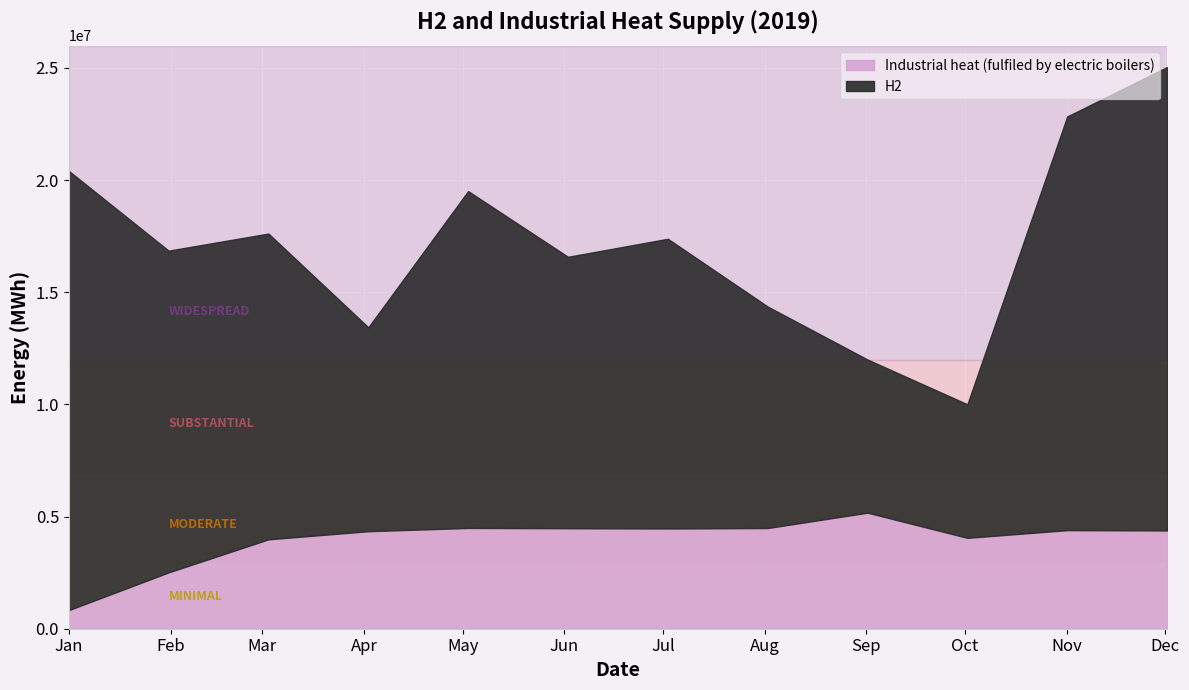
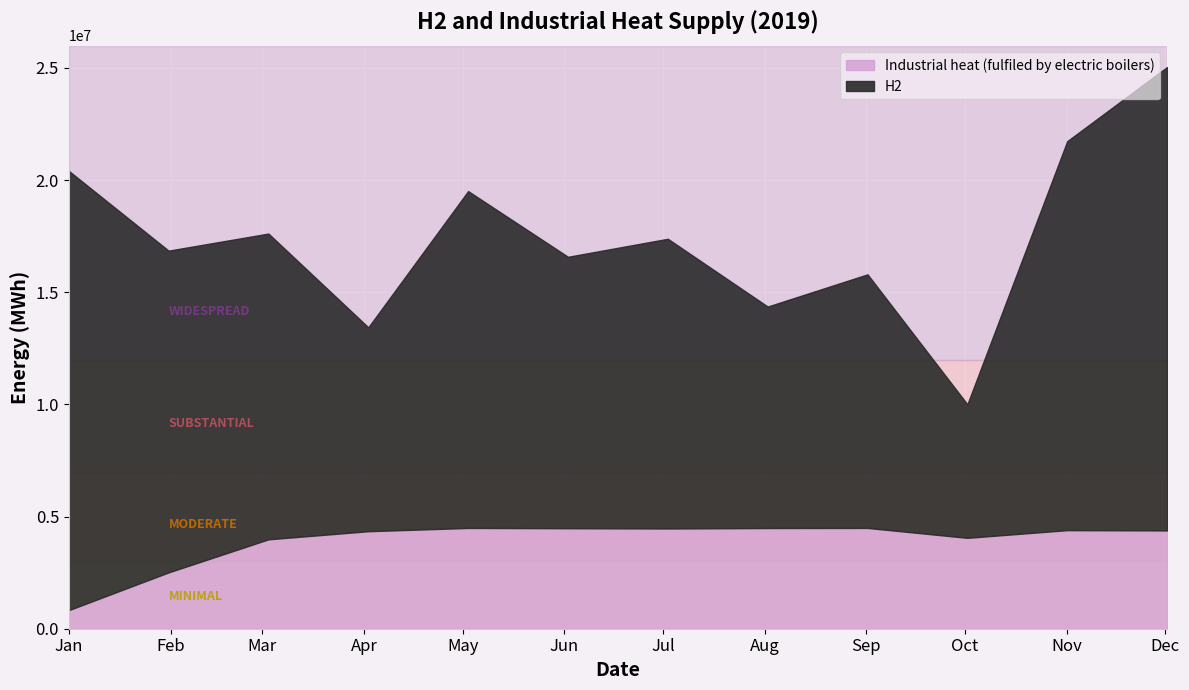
Industrial heat (fulfiled by electric boilers), Sep: 5200000 -> 4500000
H2, Sep: 6800000 -> 11300000
H2, Nov: 18400000 -> 17300000
